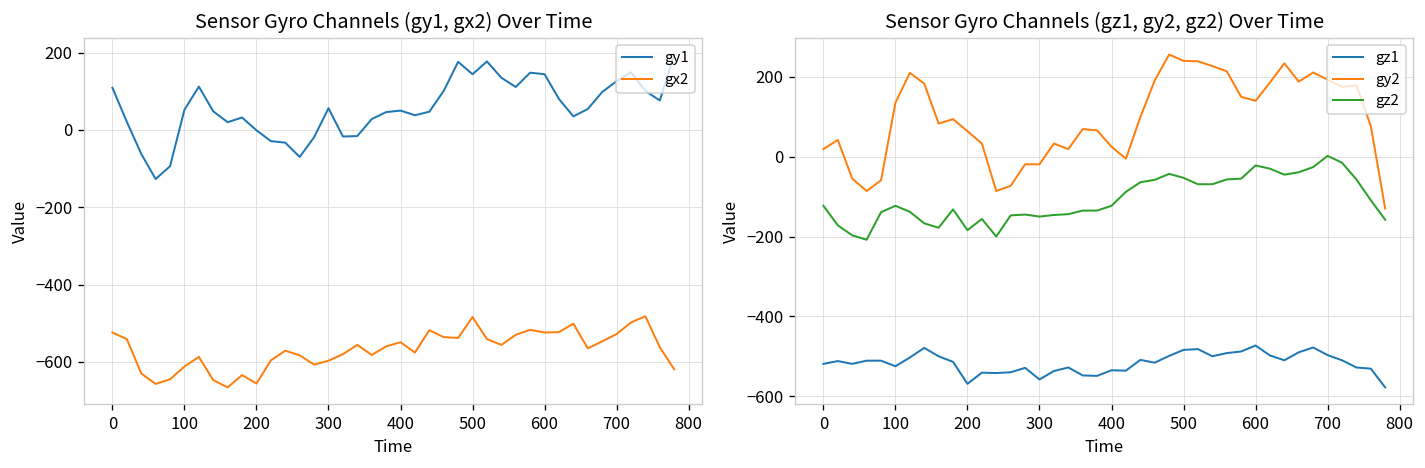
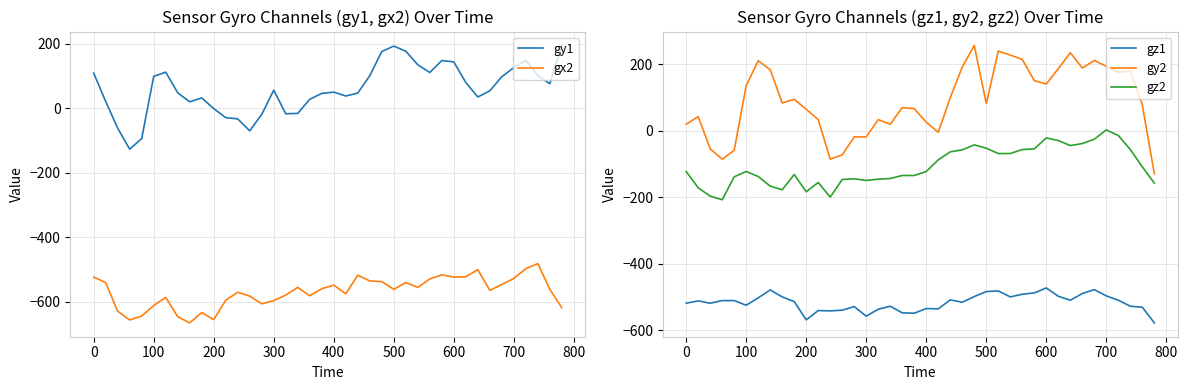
Sensor Gyro Channels (gy1, gx2) Over Time, gy1, 100: 50 -> 100
Sensor Gyro Channels (gy1, gx2) Over Time, gy1, 500: 140 -> 190
Sensor Gyro Channels (gy1, gx2) Over Time, gx2, 500: -480 -> -560
Sensor Gyro Channels (gz1, gy2, gz2) Over Time, gy2, 500: 240 -> 80
